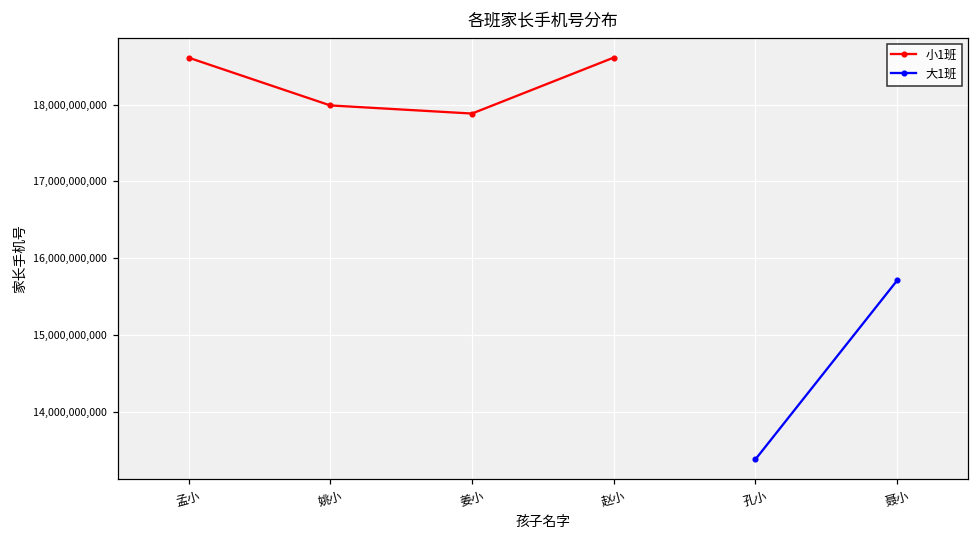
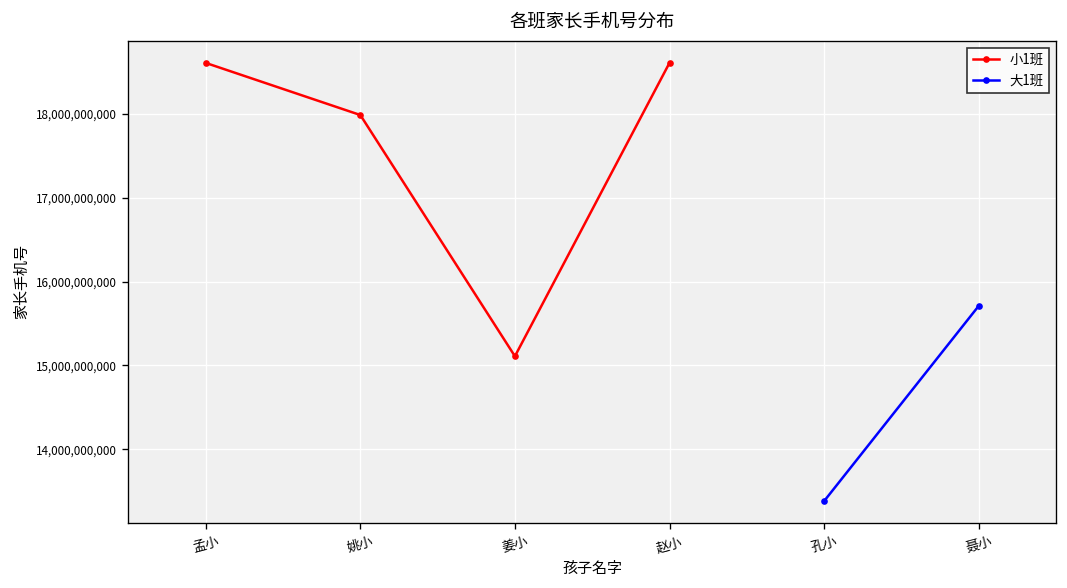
小1班, 姜小: 17,900,000,000 -> 15,100,000,000
